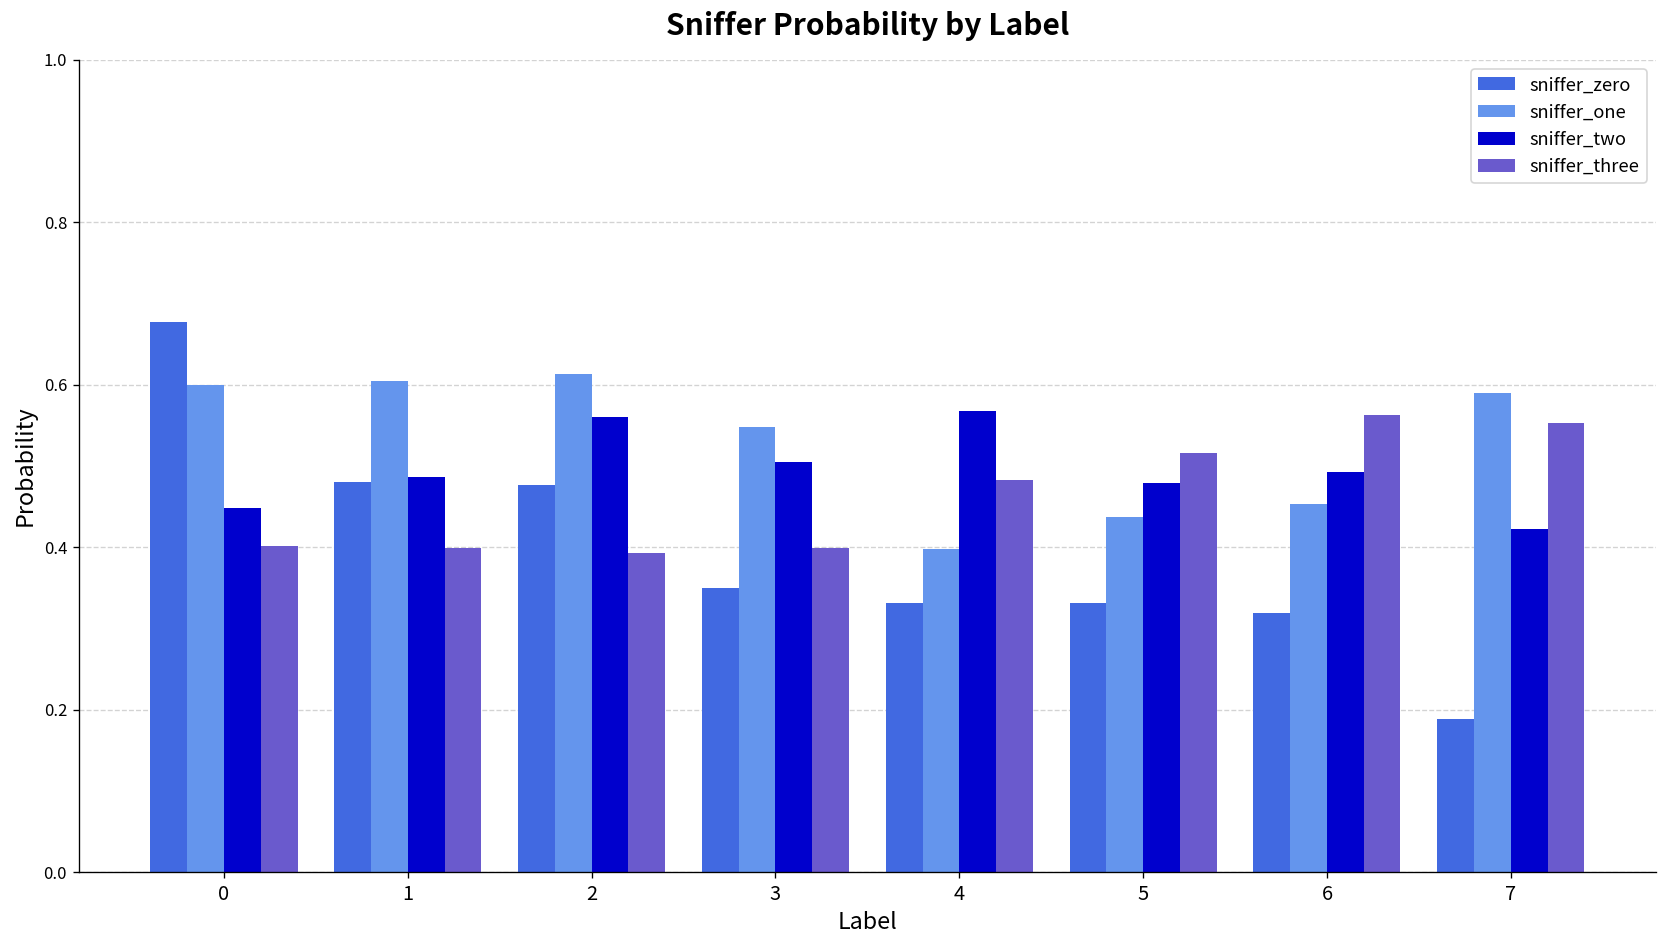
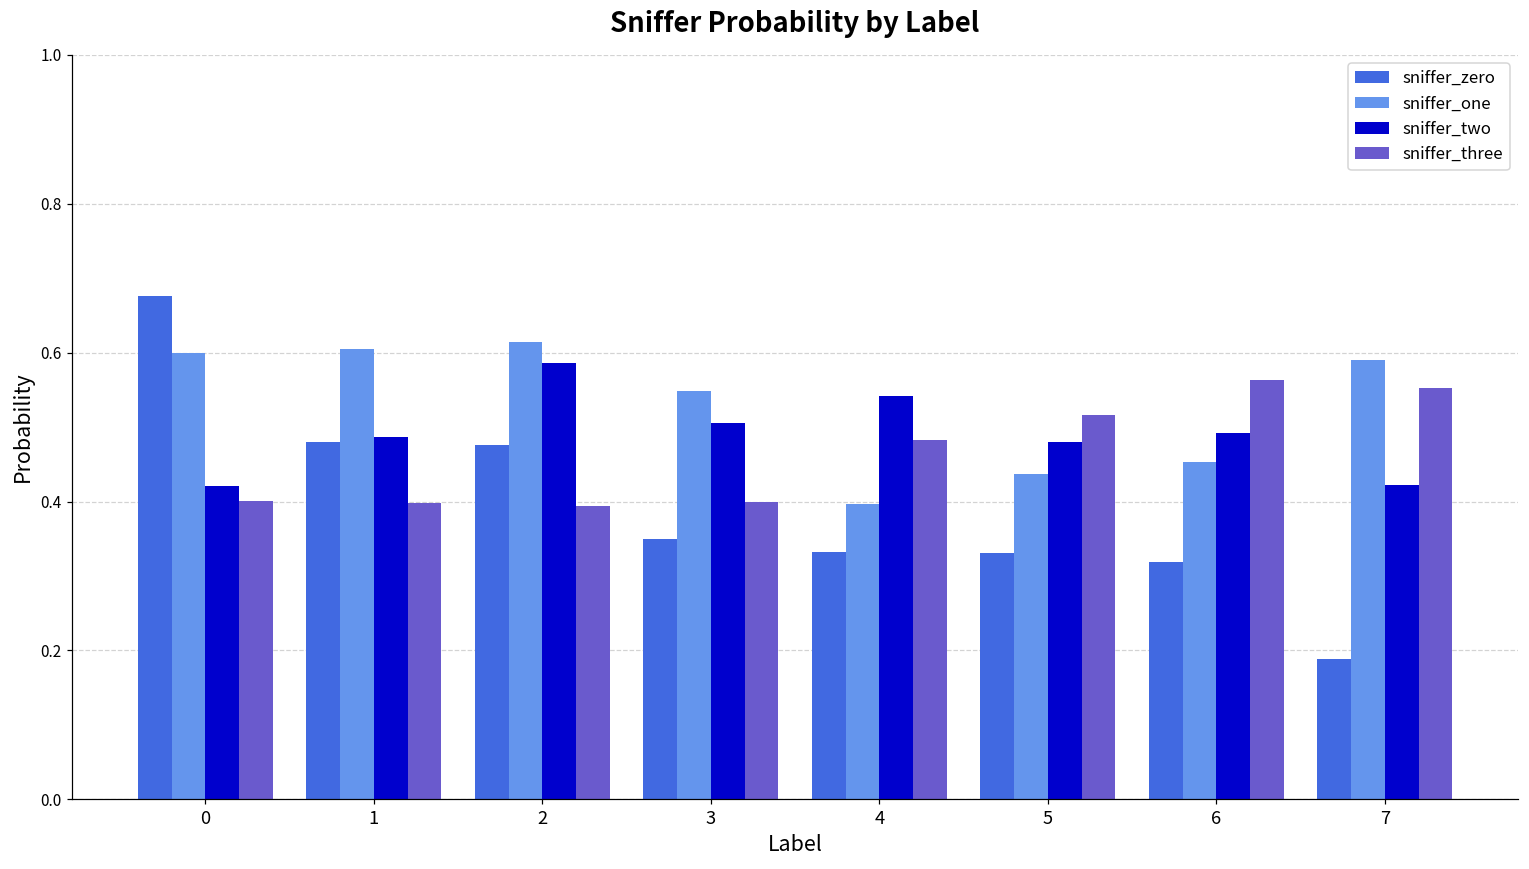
sniffer_two, 0: 0.45 -> 0.42
sniffer_two, 2: 0.56 -> 0.59
sniffer_two, 4: 0.57 -> 0.54
